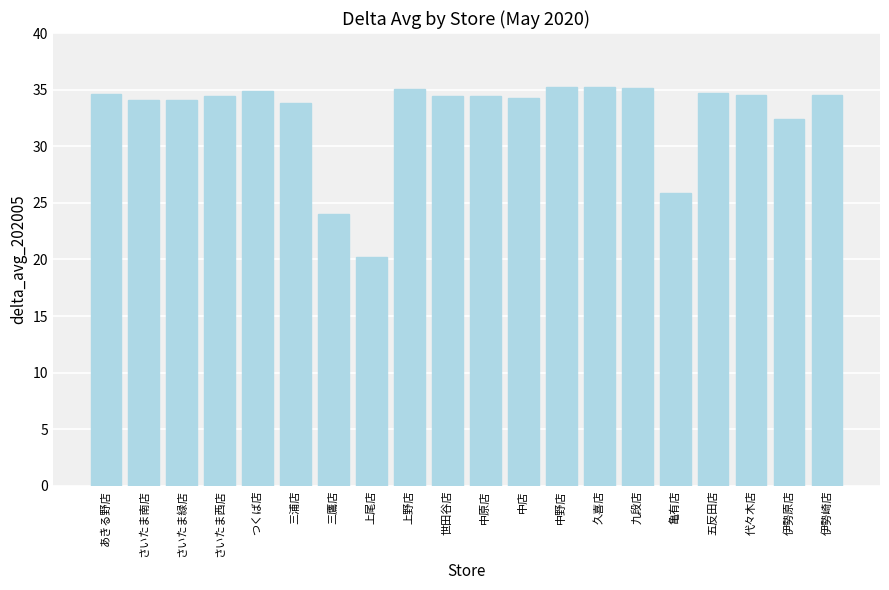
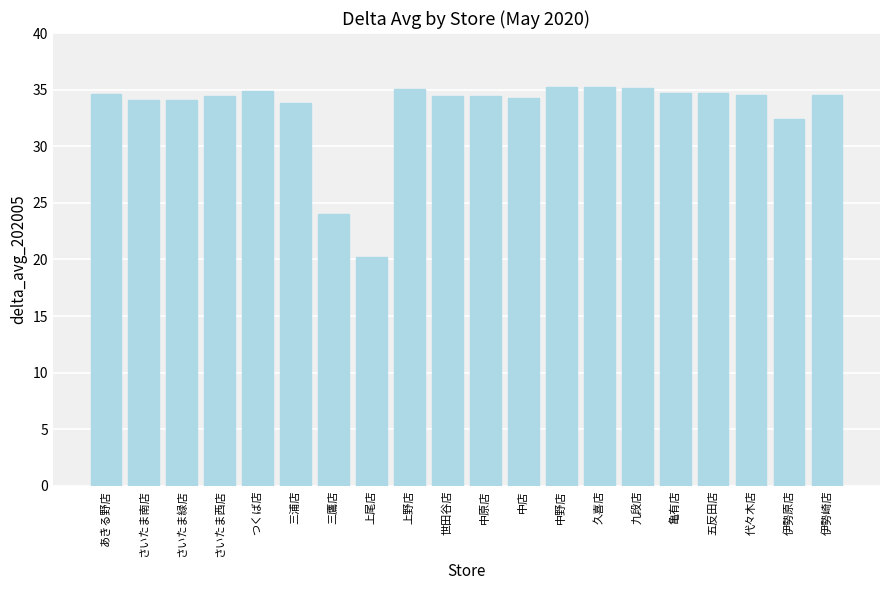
亀有店: 25.9 -> 34.7
